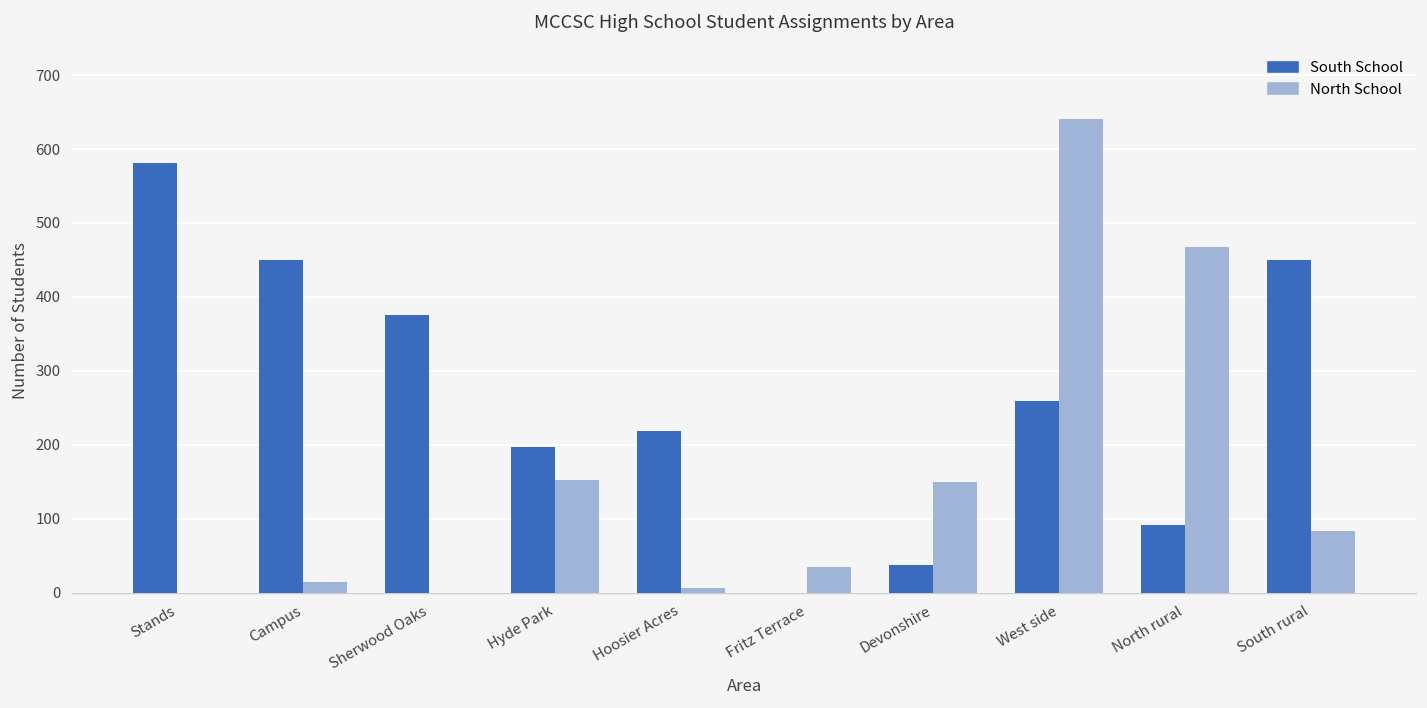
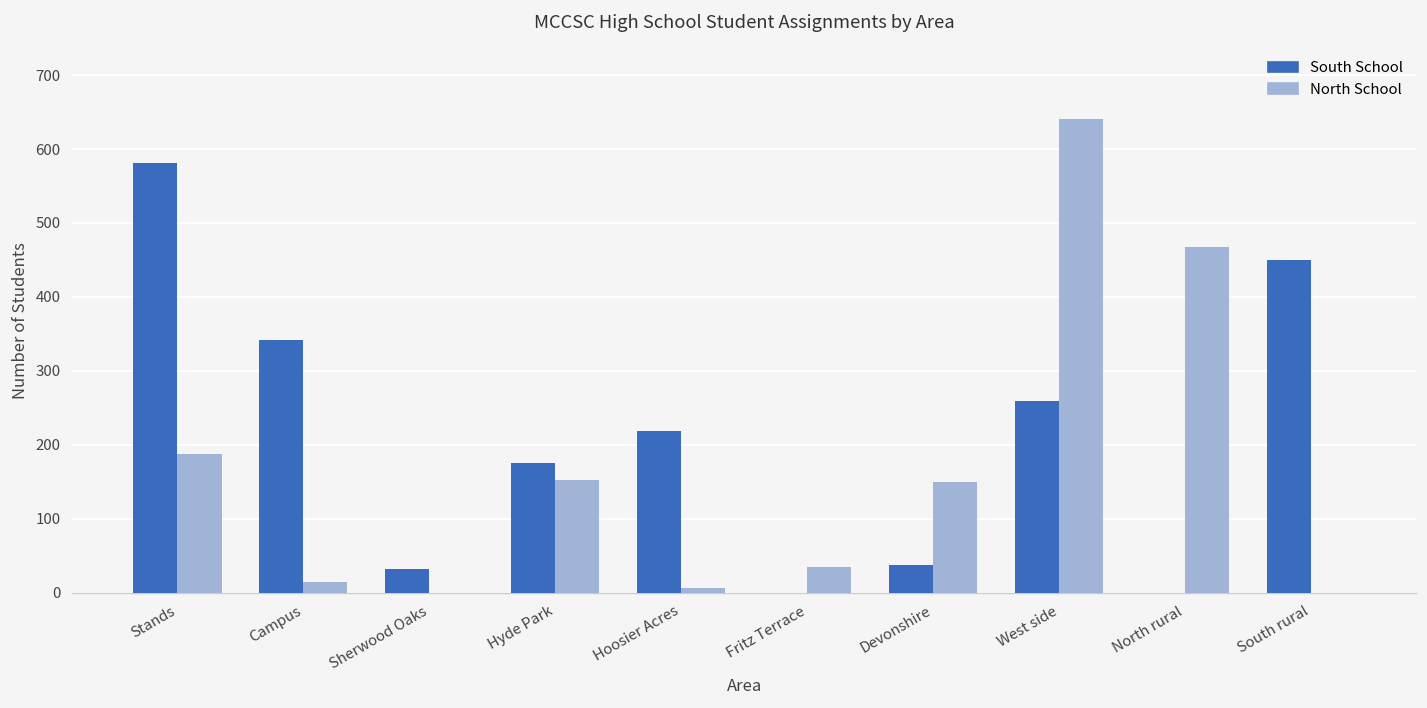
North School, Stands: 0 -> 190
South School, Campus: 450 -> 340
South School, Sherwood Oaks: 380 -> 30
South School, Hyde Park: 200 -> 180
South School, North rural: 90 -> 0
North School, South rural: 80 -> 0
